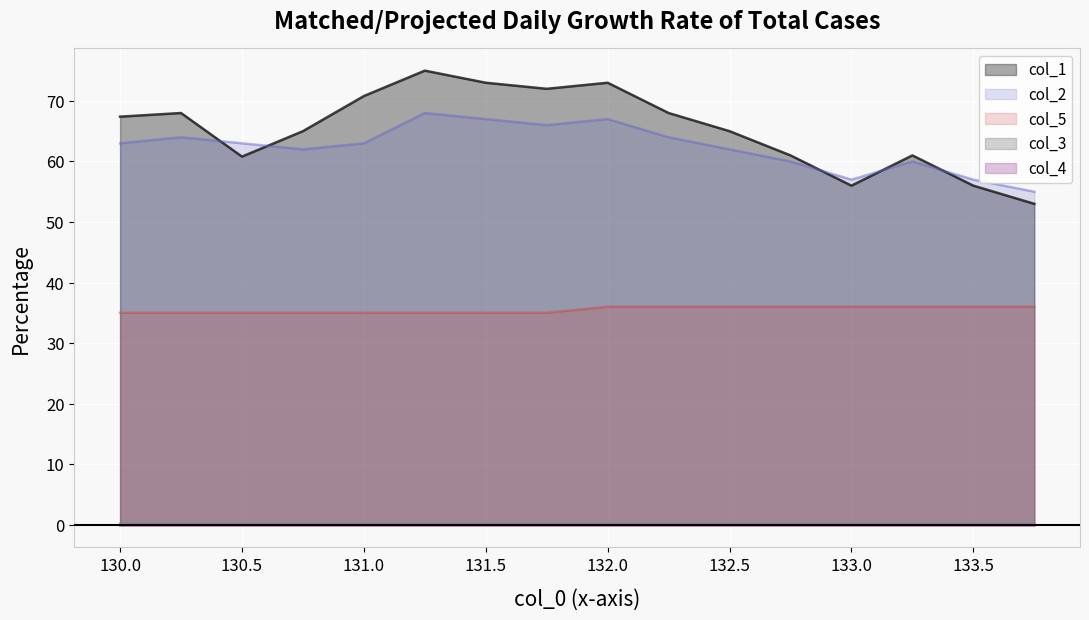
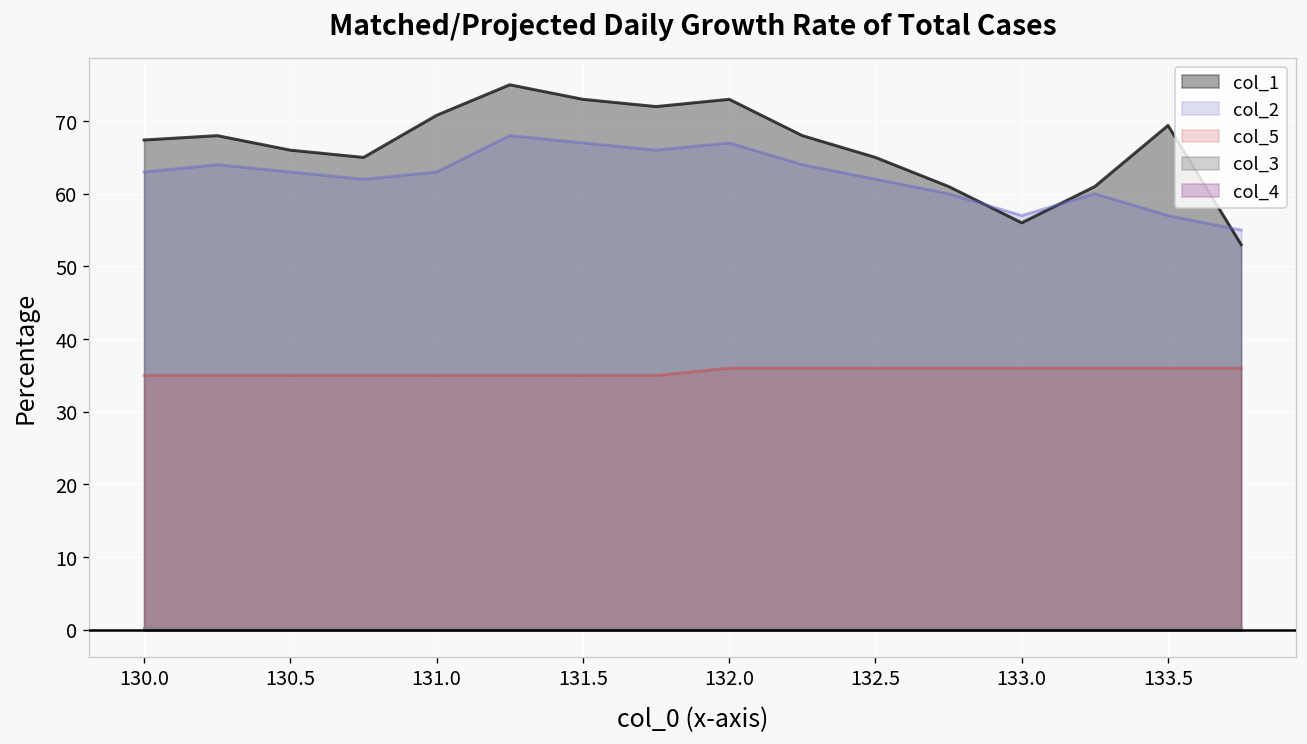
col_1, 130.5: 61 -> 66
col_1, 133.5: 56 -> 69
